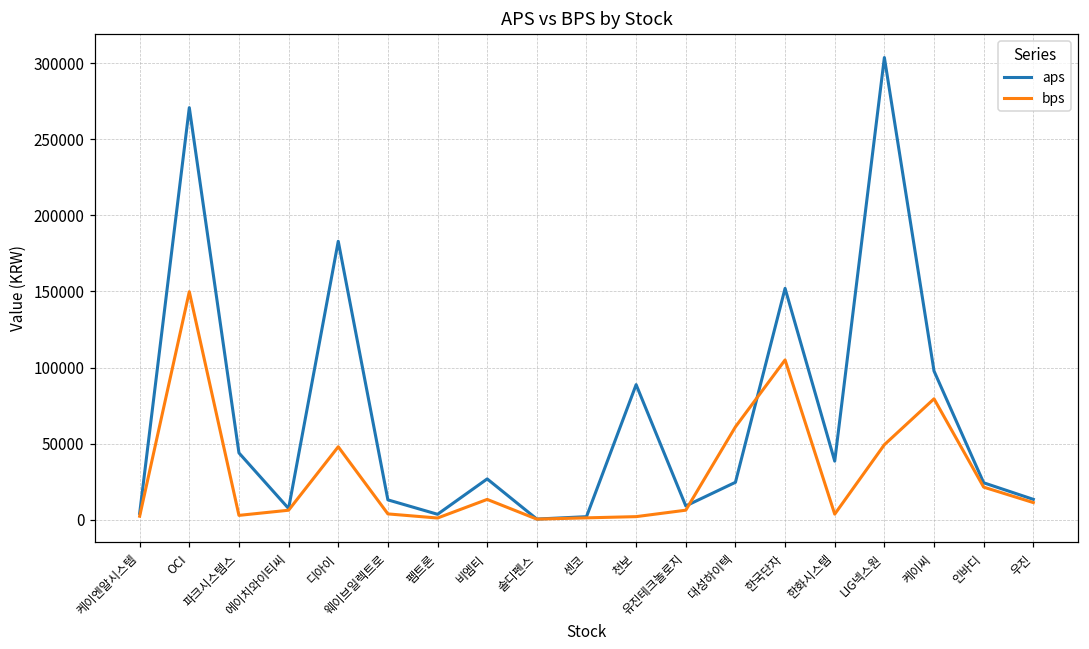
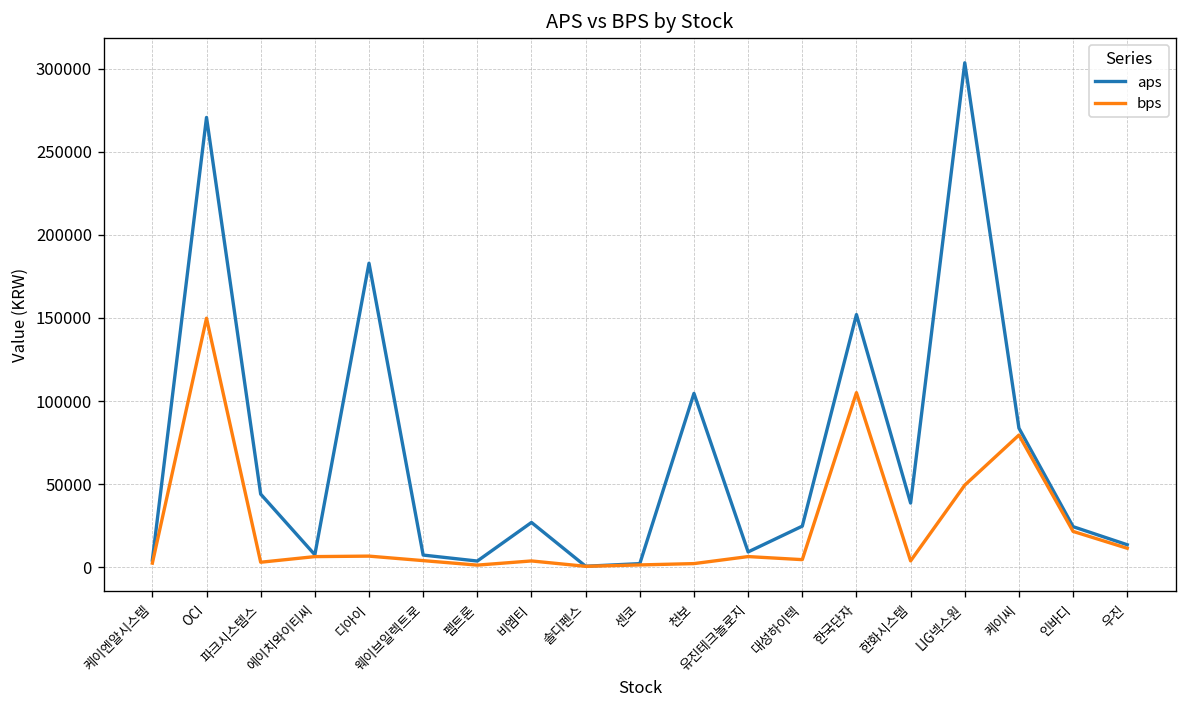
bps, 디아이: 48000 -> 7000
aps, 웨이브일렉트로: 13000 -> 7000
bps, 비엠티: 13000 -> 4000
aps, 천보: 89000 -> 105000
bps, 대성하이텍: 61000 -> 5000
aps, 케이씨: 98000 -> 84000
